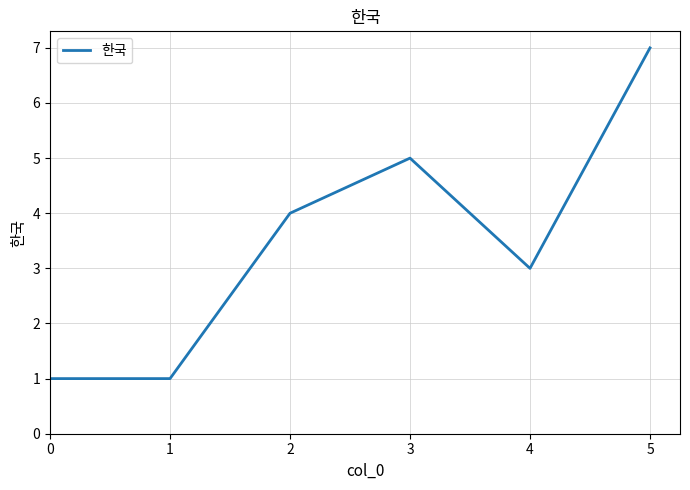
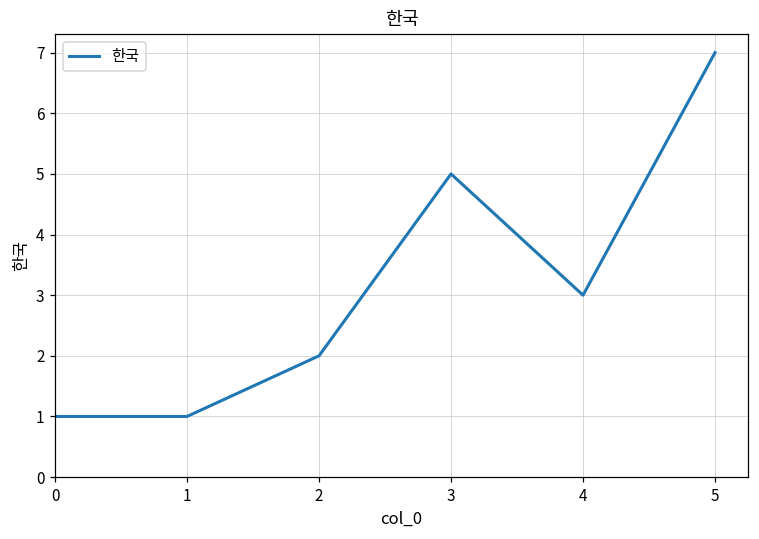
2: 4 -> 2
